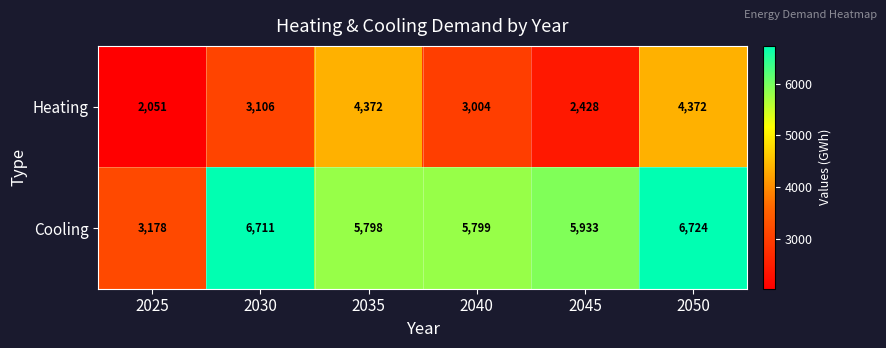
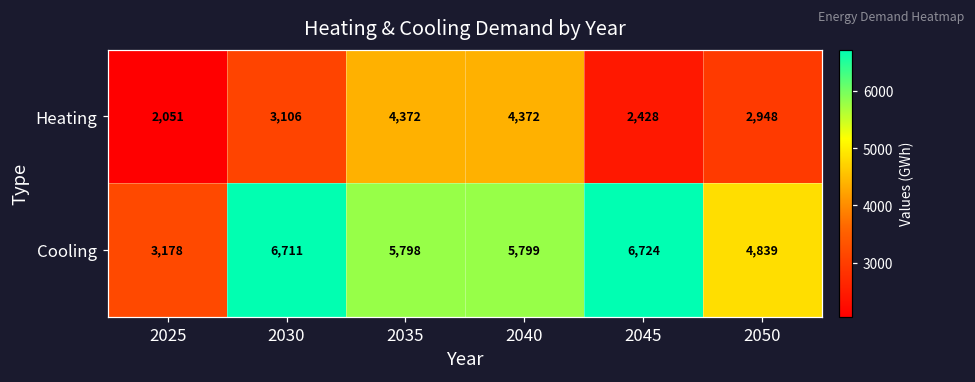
Heating, 2040: 3,004 -> 4,372
Heating, 2050: 4,372 -> 2,948
Cooling, 2045: 5,933 -> 6,724
Cooling, 2050: 6,724 -> 4,839
